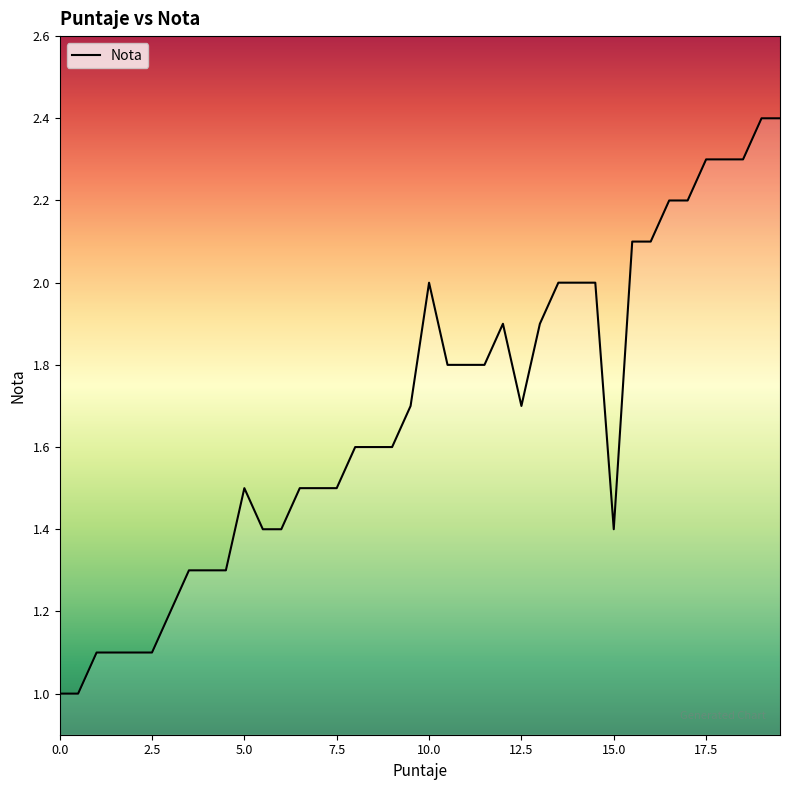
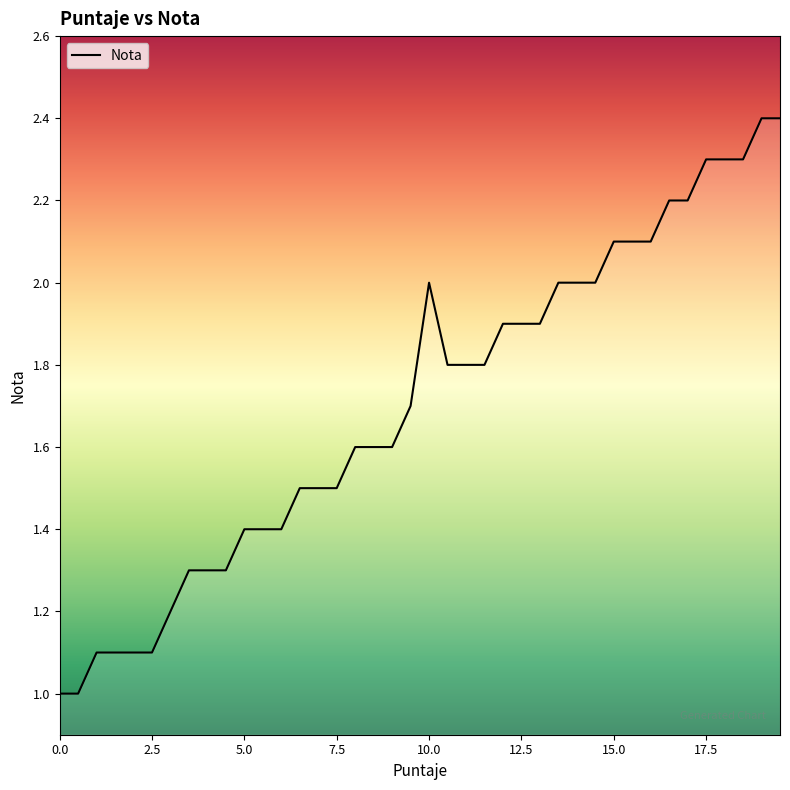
5.0: 1.5 -> 1.4
12.5: 1.7 -> 1.9
15.0: 1.4 -> 2.1
